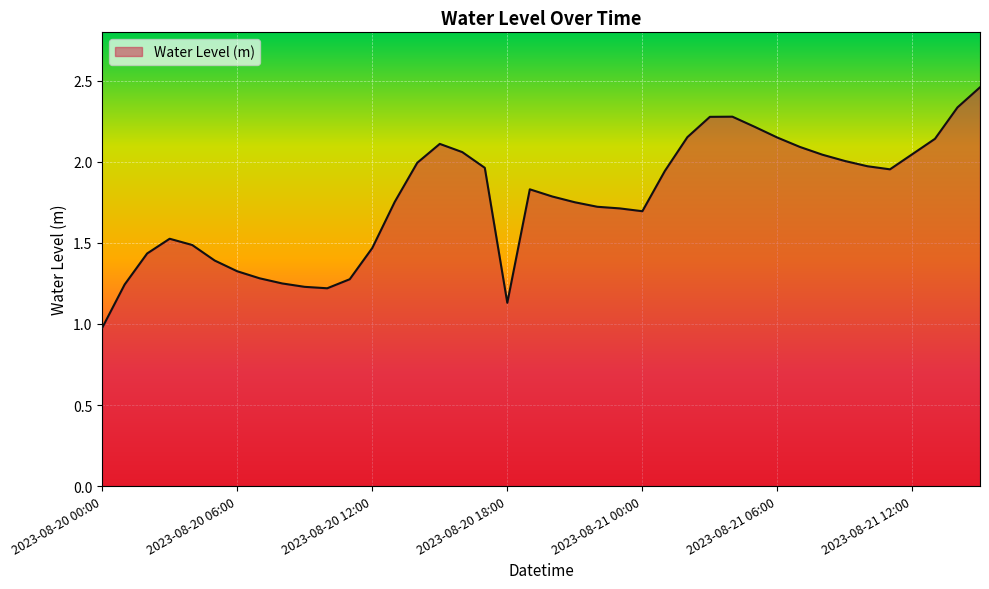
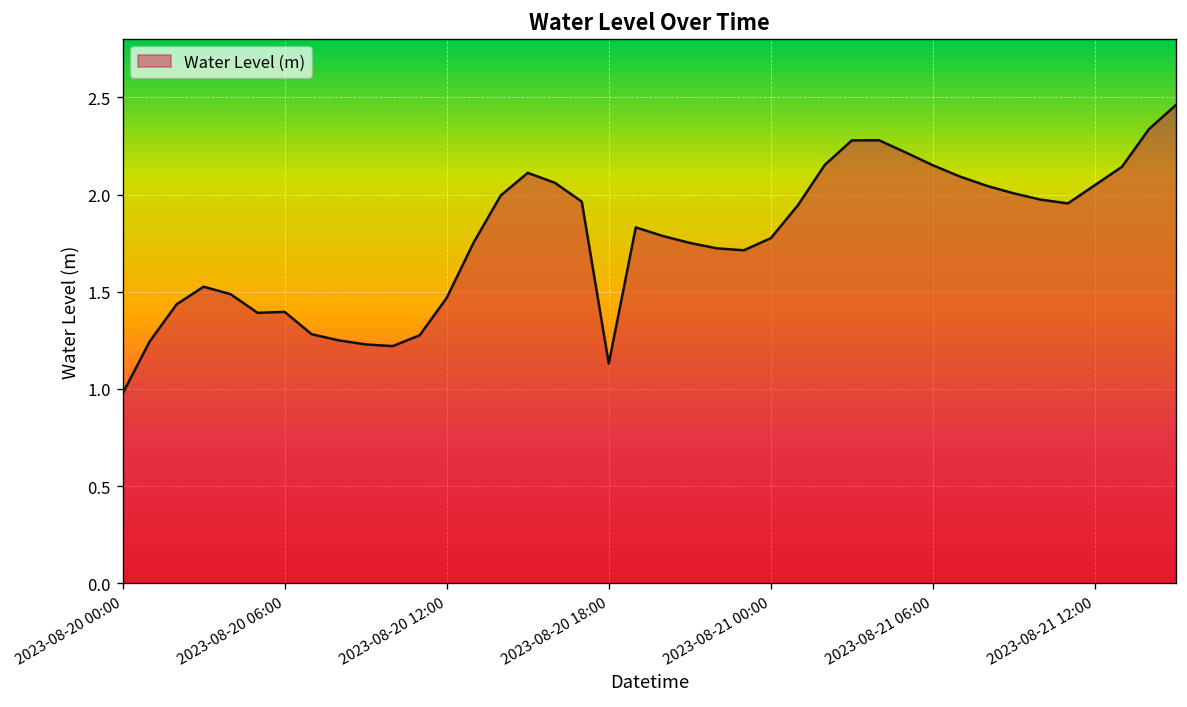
2023-08-20 06:00: 1.33 -> 1.40
2023-08-21 00:00: 1.70 -> 1.78
